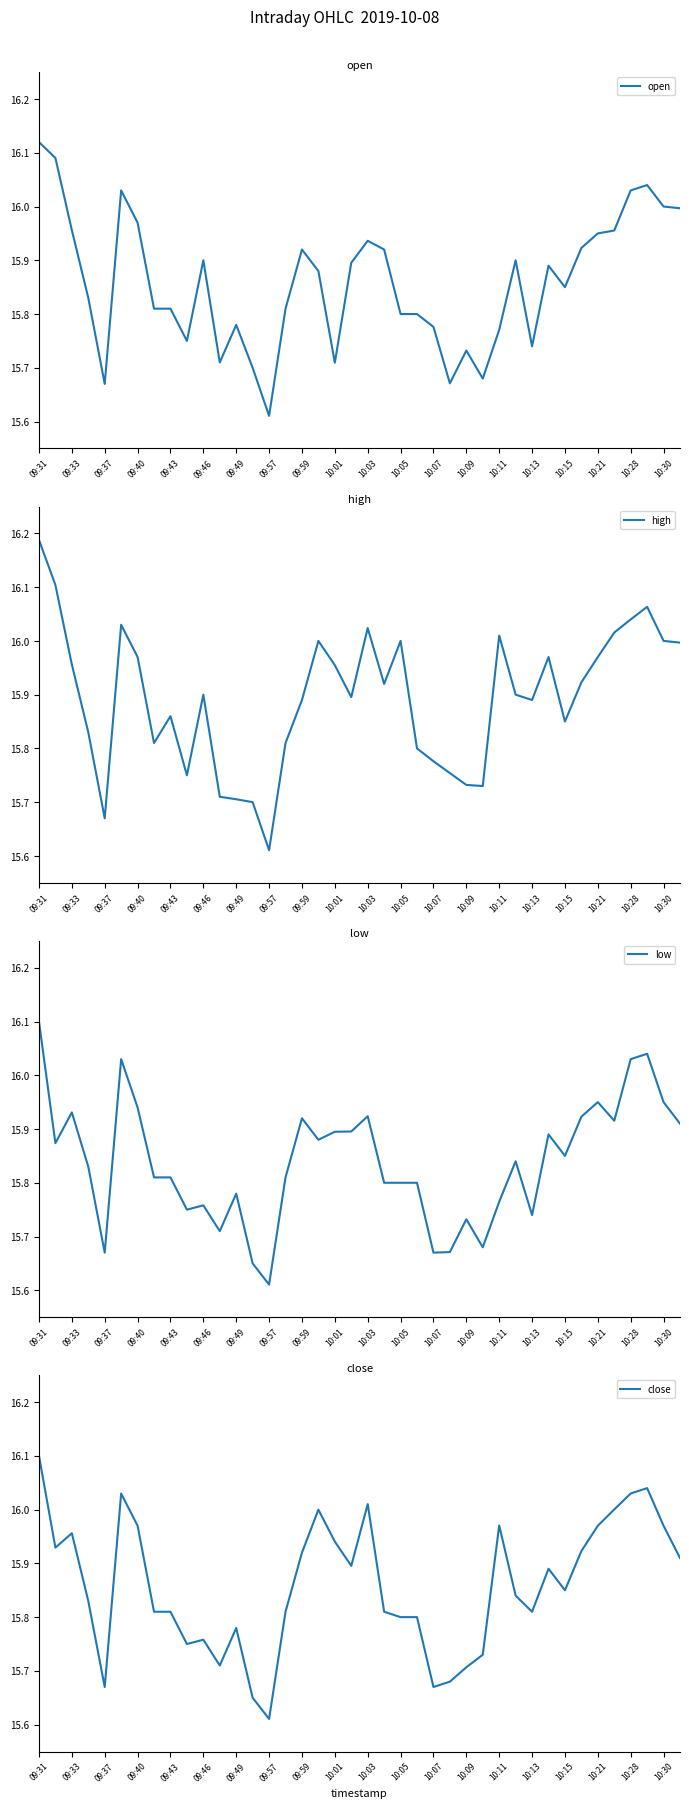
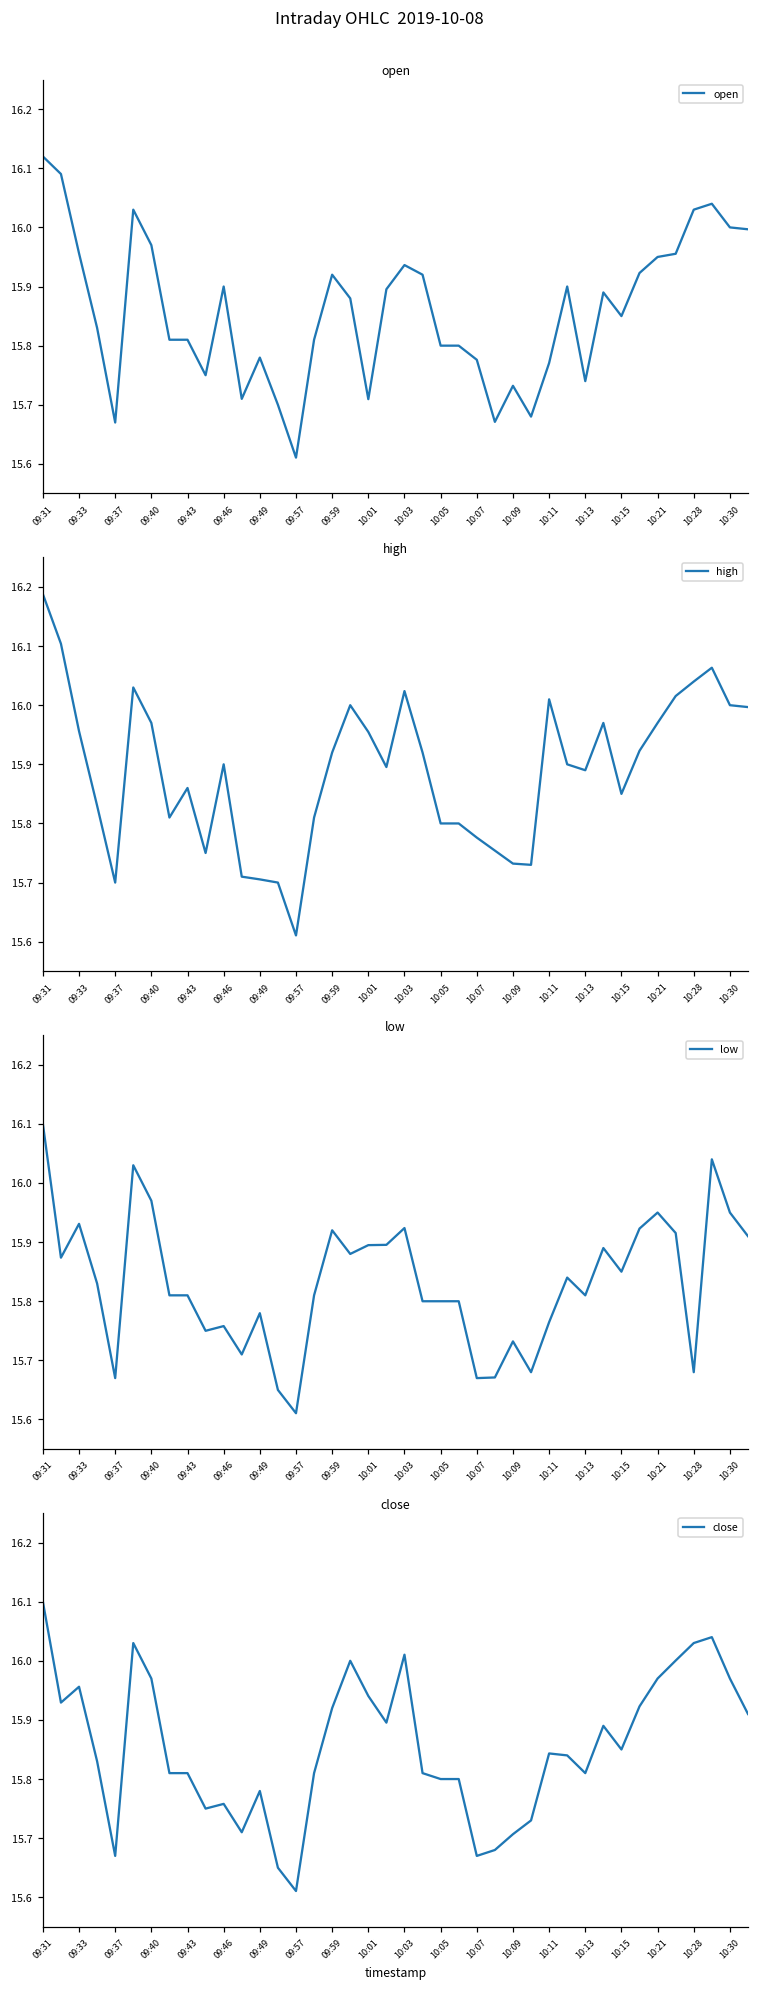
high, 09:37: 15.67 -> 15.70
high, 09:59: 15.89 -> 15.92
high, 10:05: 16.0 -> 15.8
low, 09:40: 15.94 -> 15.97
low, 10:13: 15.74 -> 15.81
low, 10:28: 16.03 -> 15.68
close, 10:11: 15.97 -> 15.84
